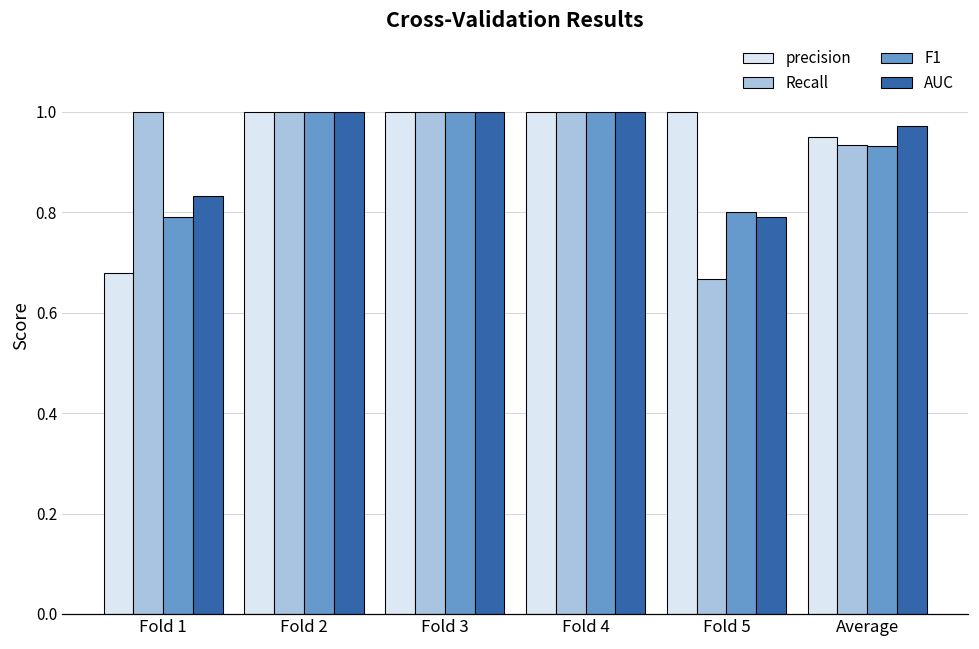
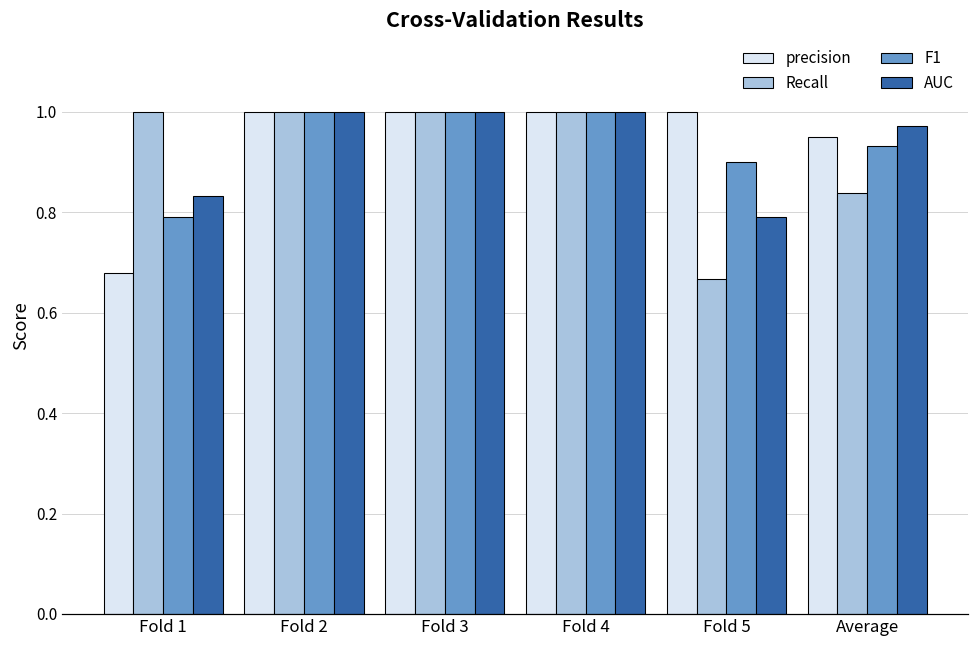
F1, Fold 5: 0.8 -> 0.9
Recall, Average: 0.93 -> 0.84
